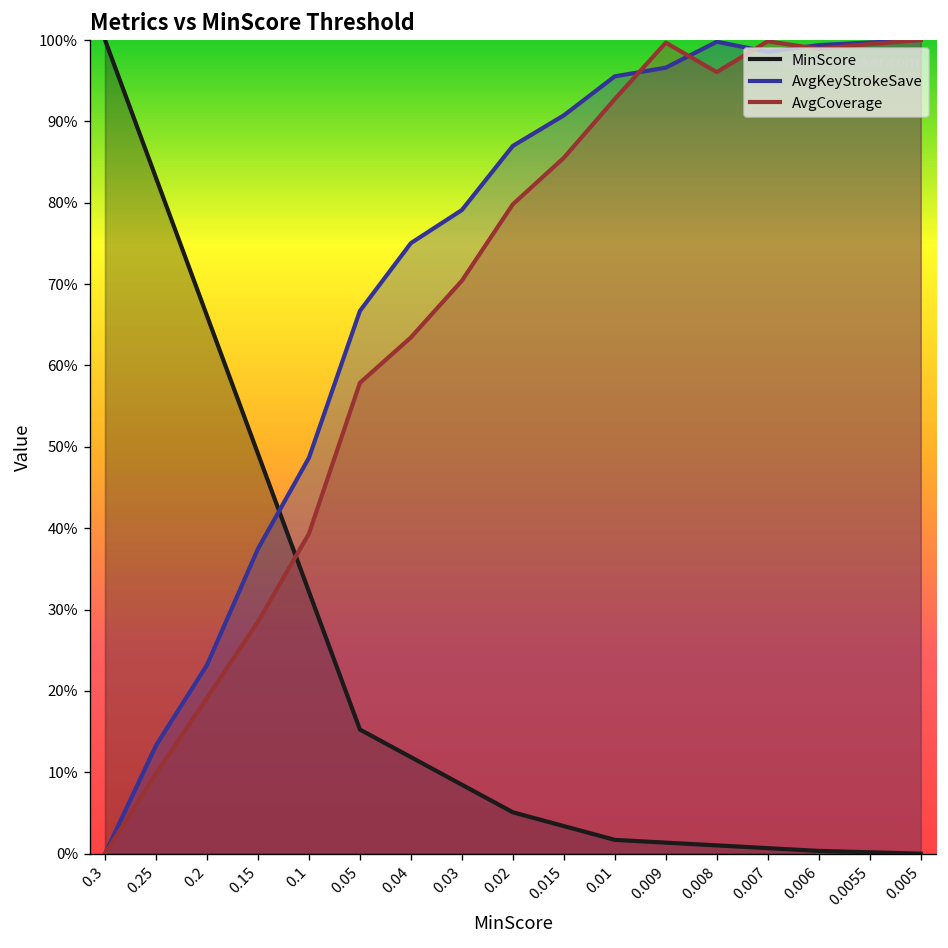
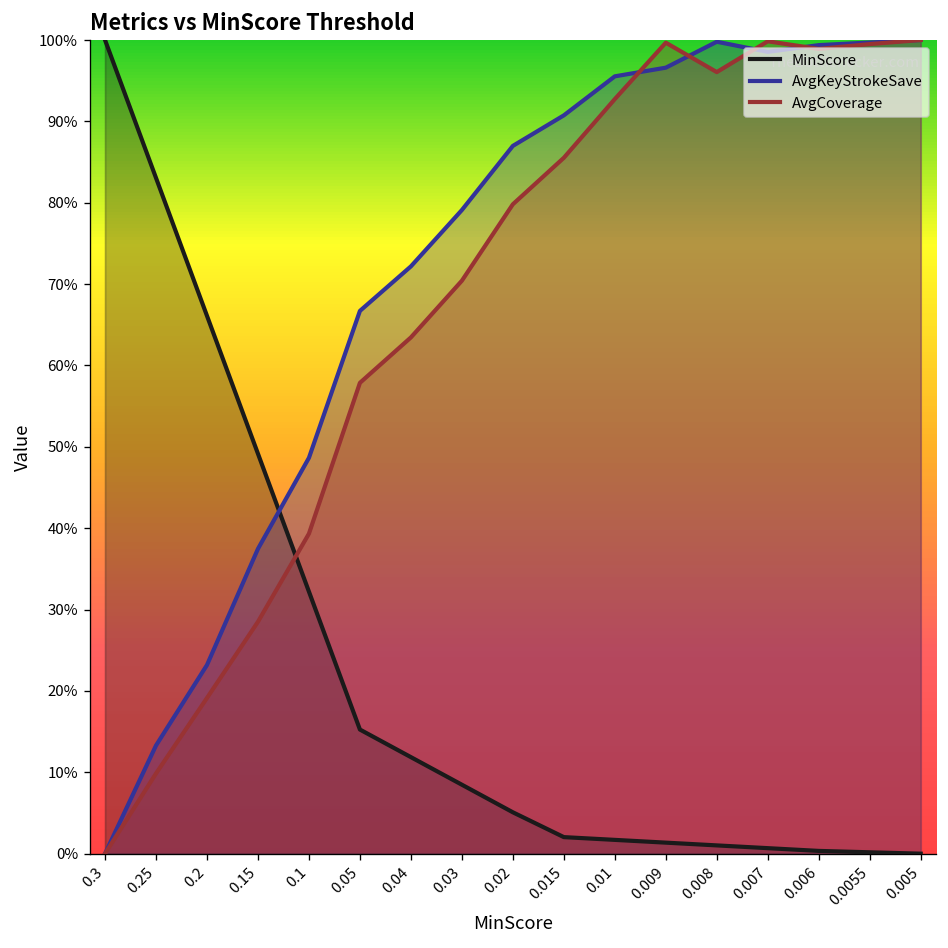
AvgKeyStrokeSave, 0.04: 75% -> 72%
MinScore, 0.015: 3% -> 2%
